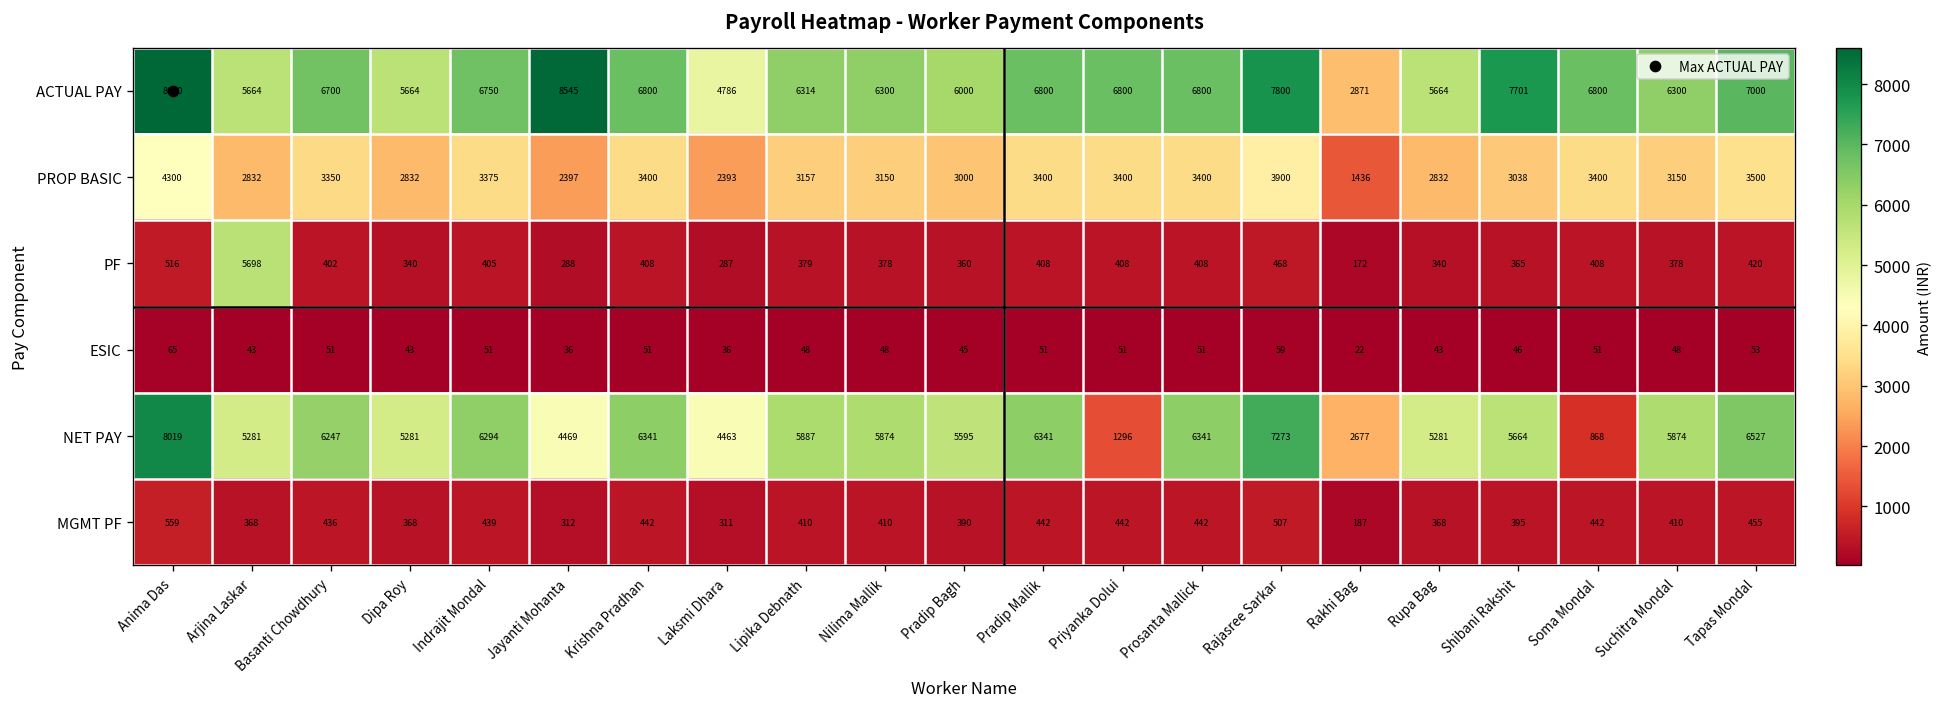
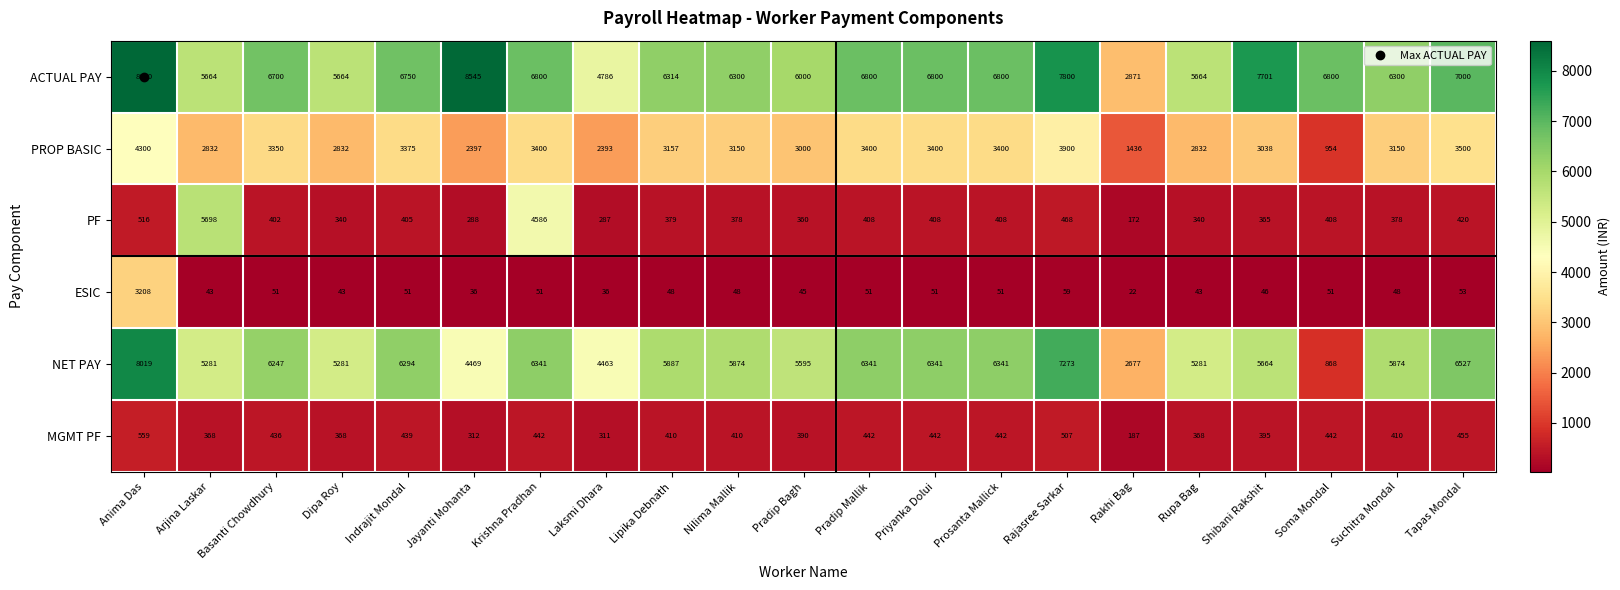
PROP BASIC, Soma Mondal: 3400 -> 954
PF, Krishna Pradhan: 408 -> 4586
ESIC, Anima Das: 65 -> 3208
NET PAY, Priyanka Dolui: 1296 -> 6341
